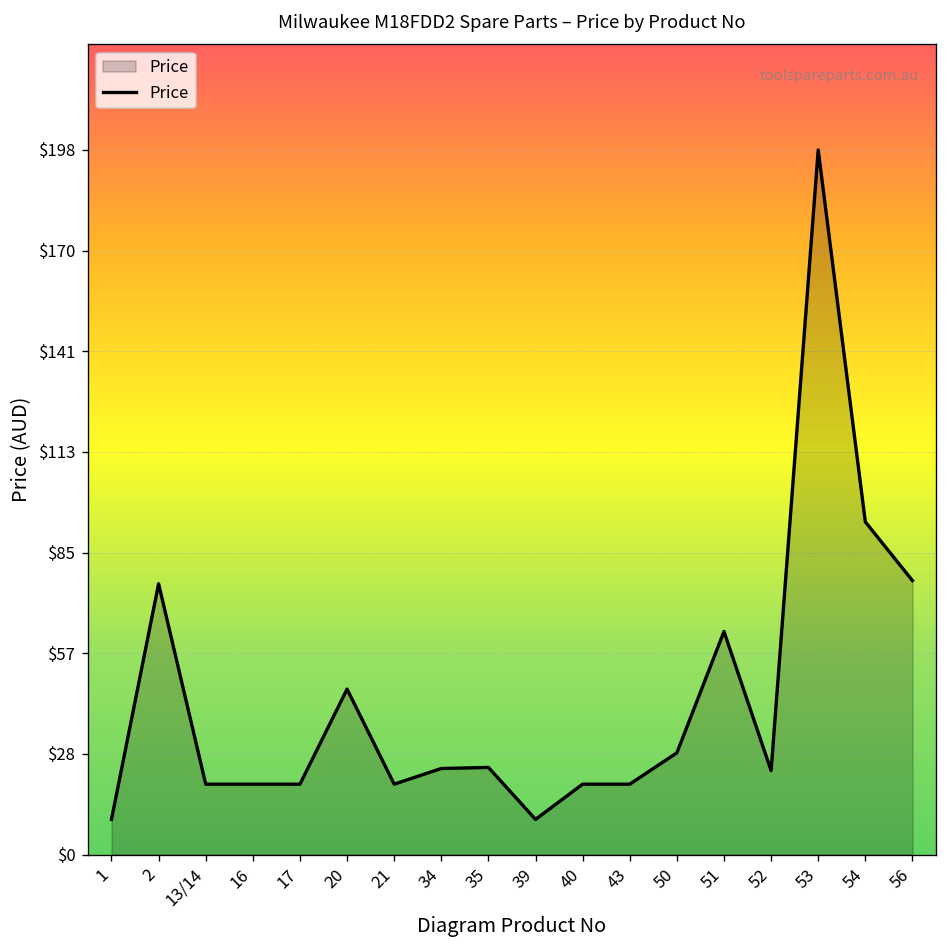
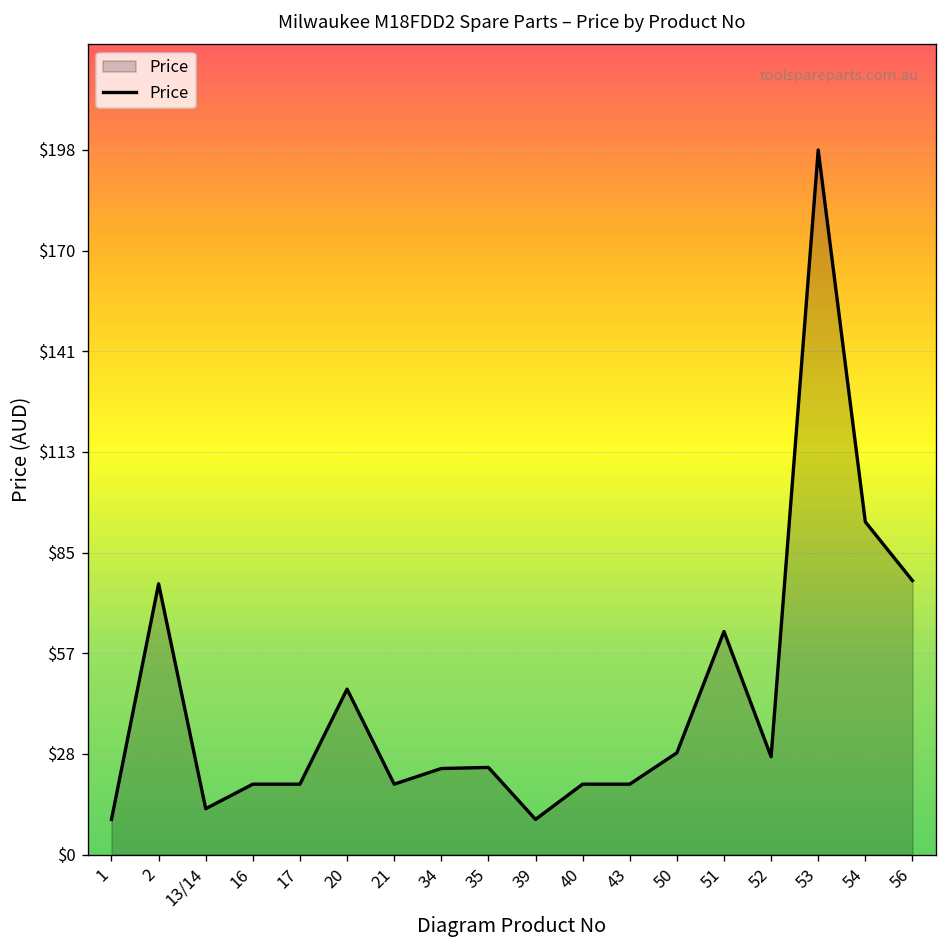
13/14: $20 -> $13
52: $24 -> $28
